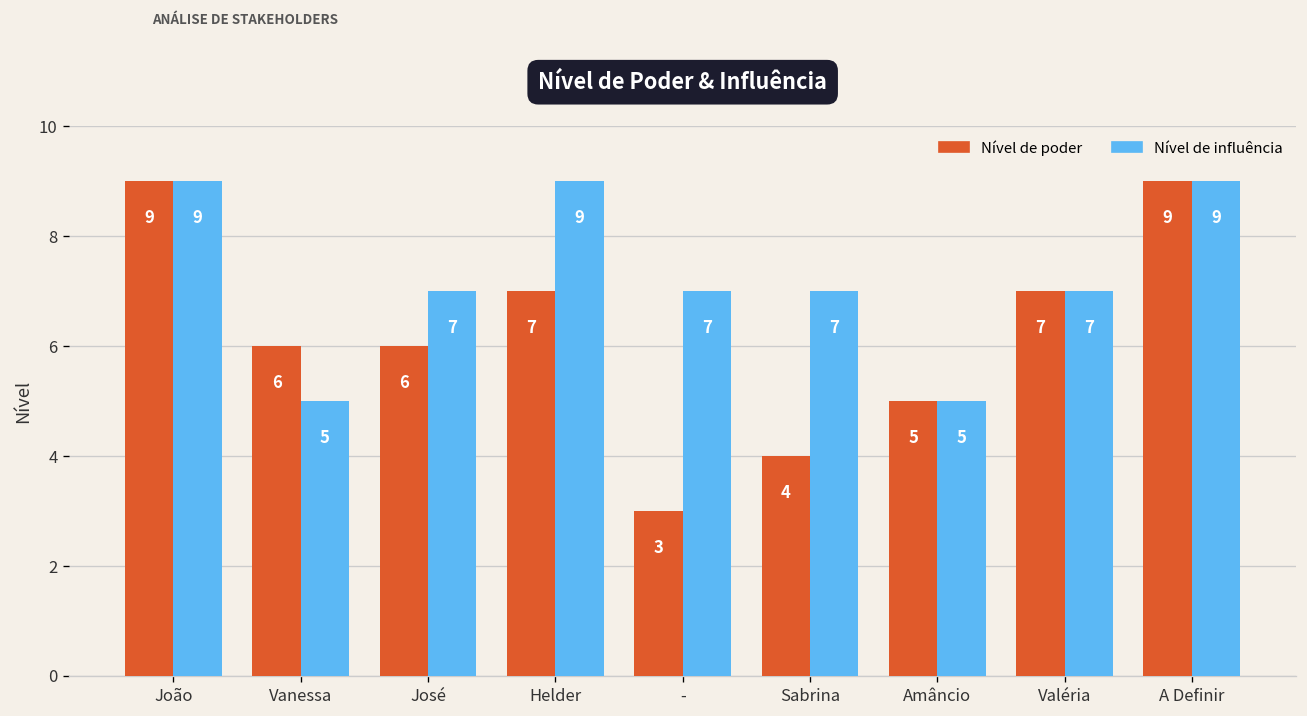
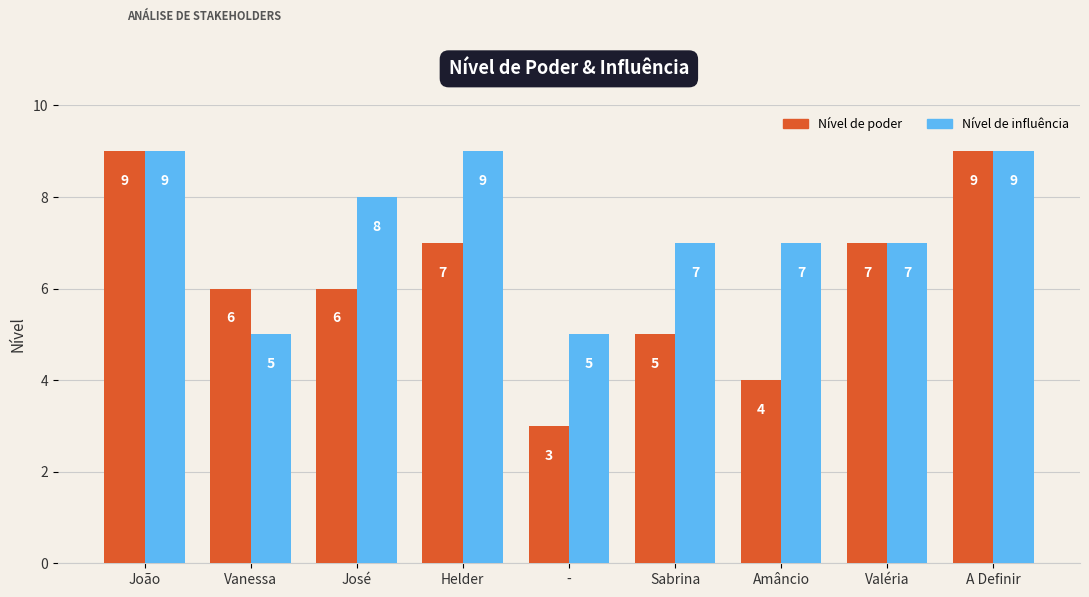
Nível de influência, José: 7 -> 8
Nível de influência, -: 7 -> 5
Nível de poder, Sabrina: 4 -> 5
Nível de poder, Amâncio: 5 -> 4
Nível de influência, Amâncio: 5 -> 7
